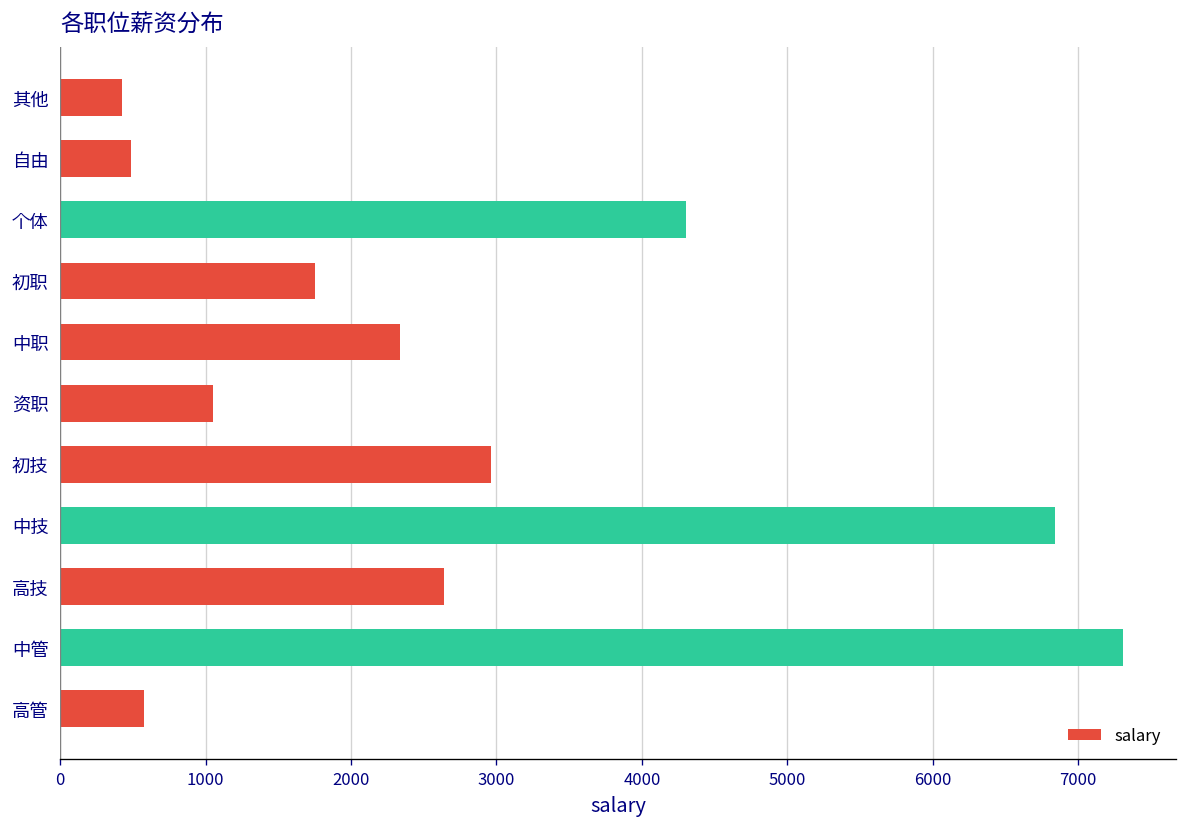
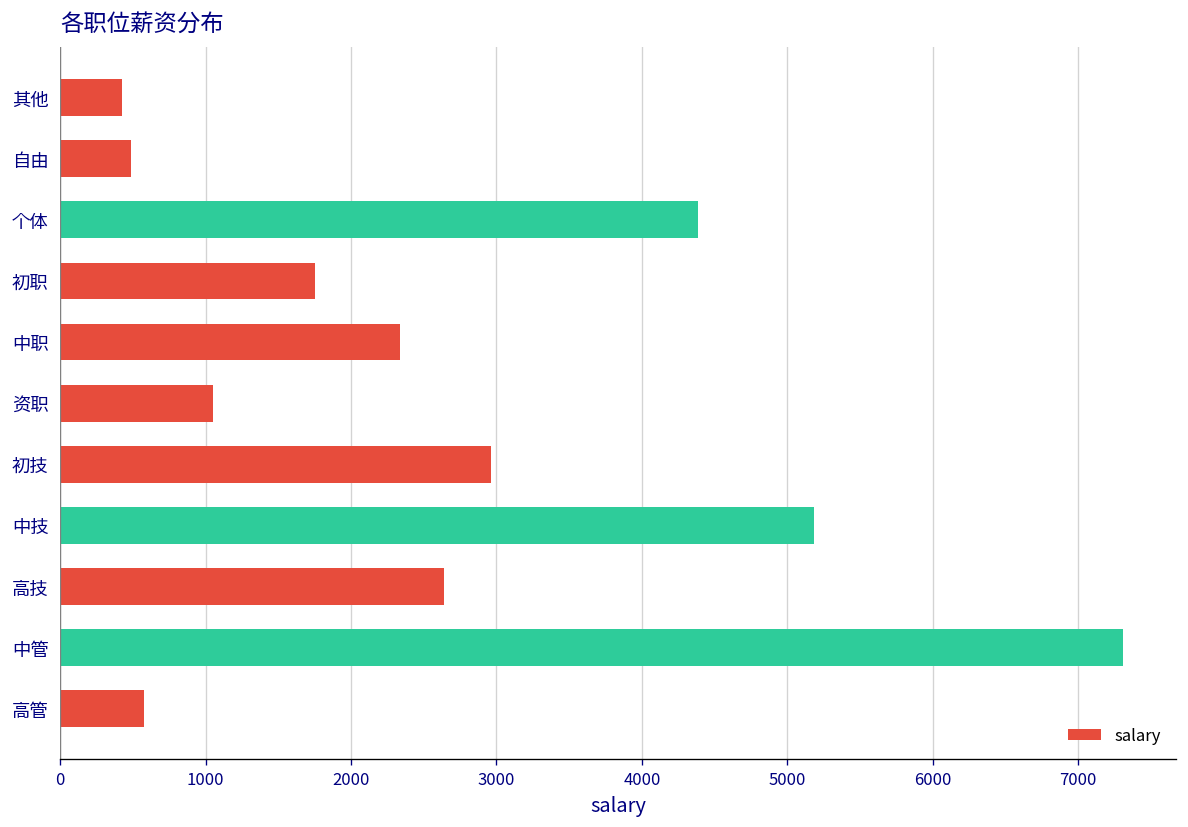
个体: 4300 -> 4390
中技: 6840 -> 5190
